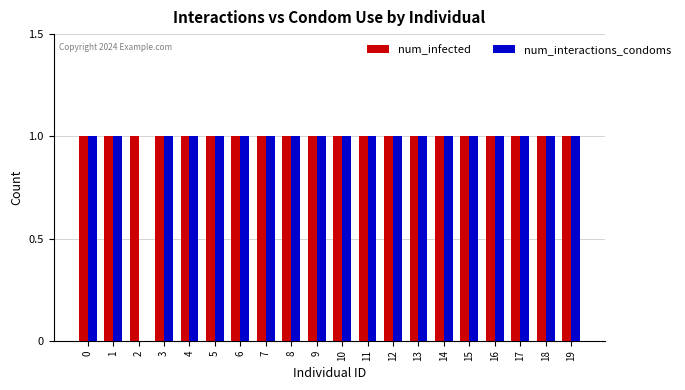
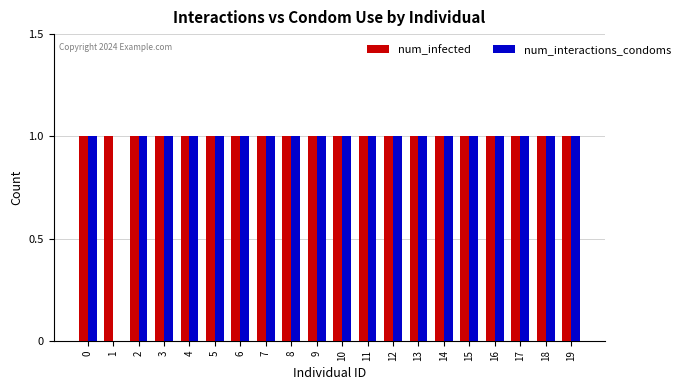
num_interactions_condoms, 1: 1 -> 0
num_interactions_condoms, 2: 0 -> 1
